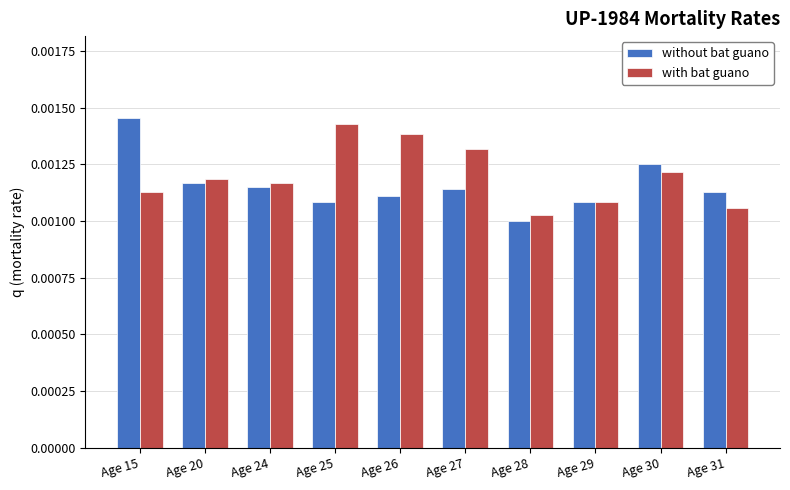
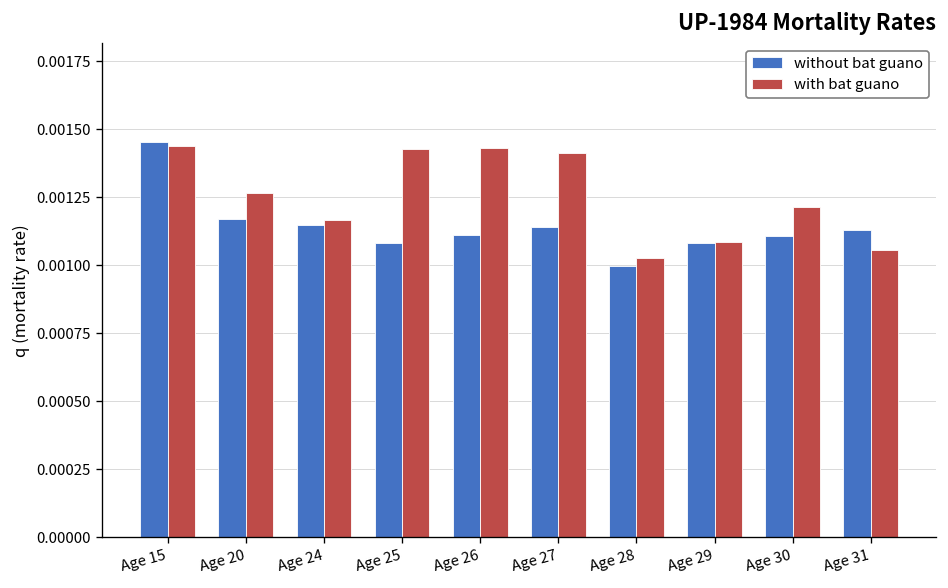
with bat guano, Age 15: 0.00113 -> 0.00144
with bat guano, Age 20: 0.00119 -> 0.00127
with bat guano, Age 26: 0.00139 -> 0.00143
with bat guano, Age 27: 0.00132 -> 0.00141
without bat guano, Age 30: 0.00125 -> 0.00111
